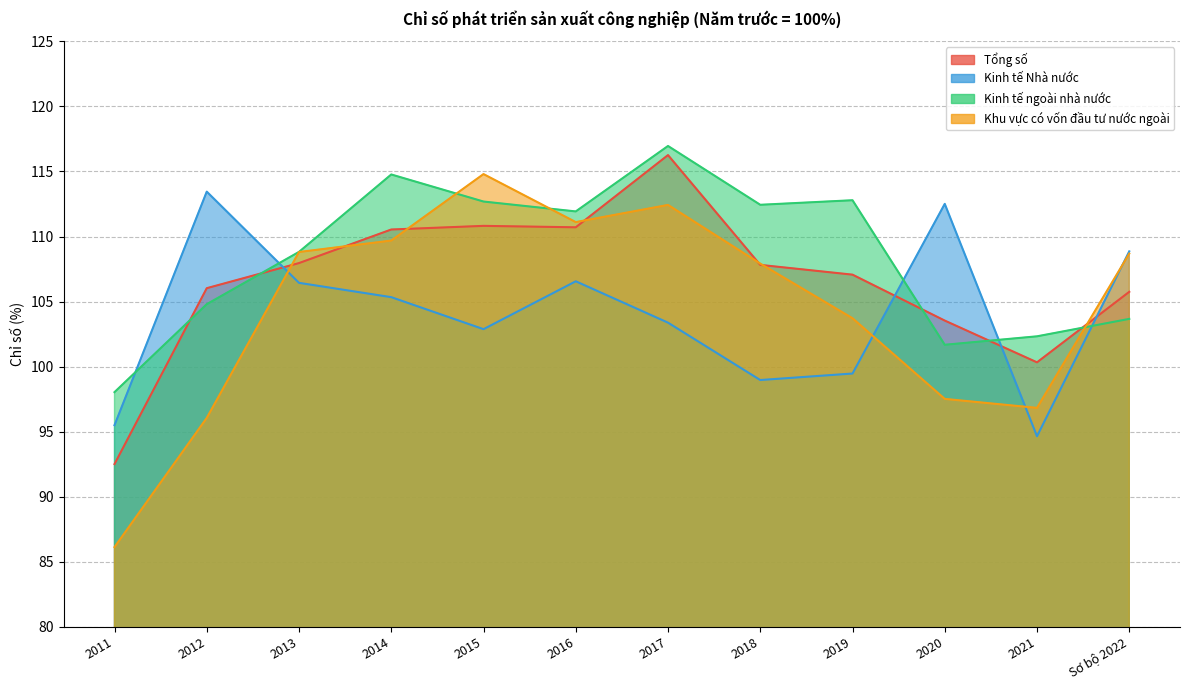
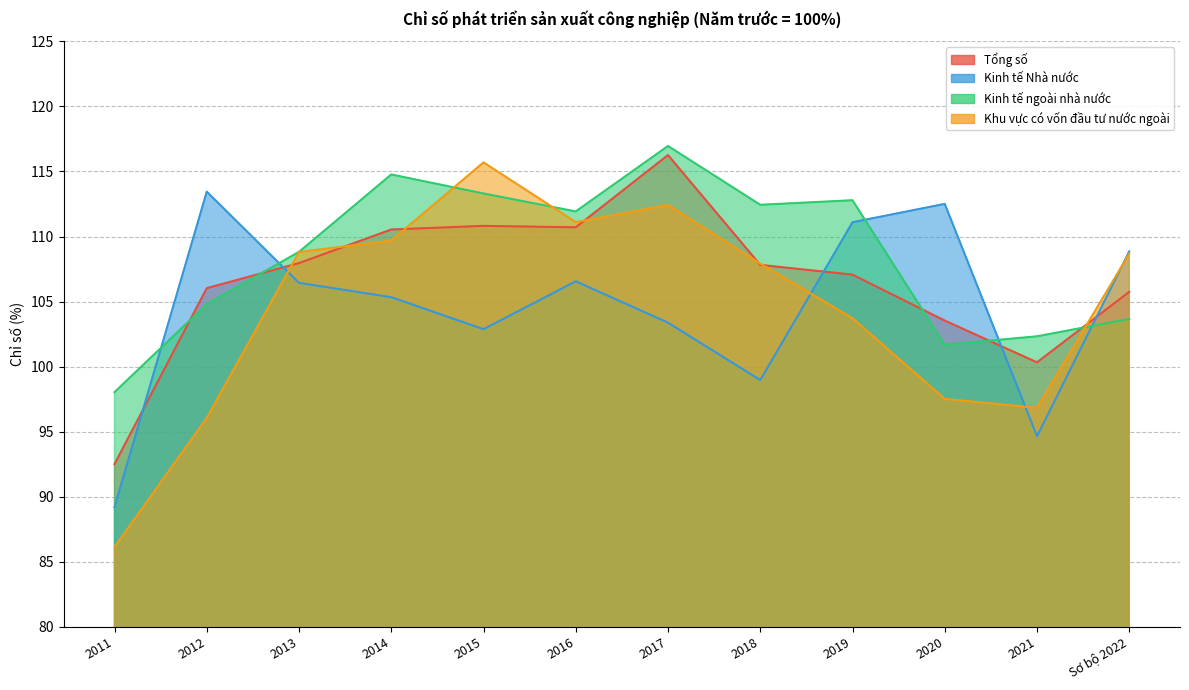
Kinh tế Nhà nước, 2011: 95.5 -> 89.2
Kinh tế ngoài nhà nước, 2015: 112.7 -> 113.3
Khu vực có vốn đầu tư nước ngoài, 2015: 114.8 -> 115.7
Kinh tế Nhà nước, 2019: 99.5 -> 111.1
